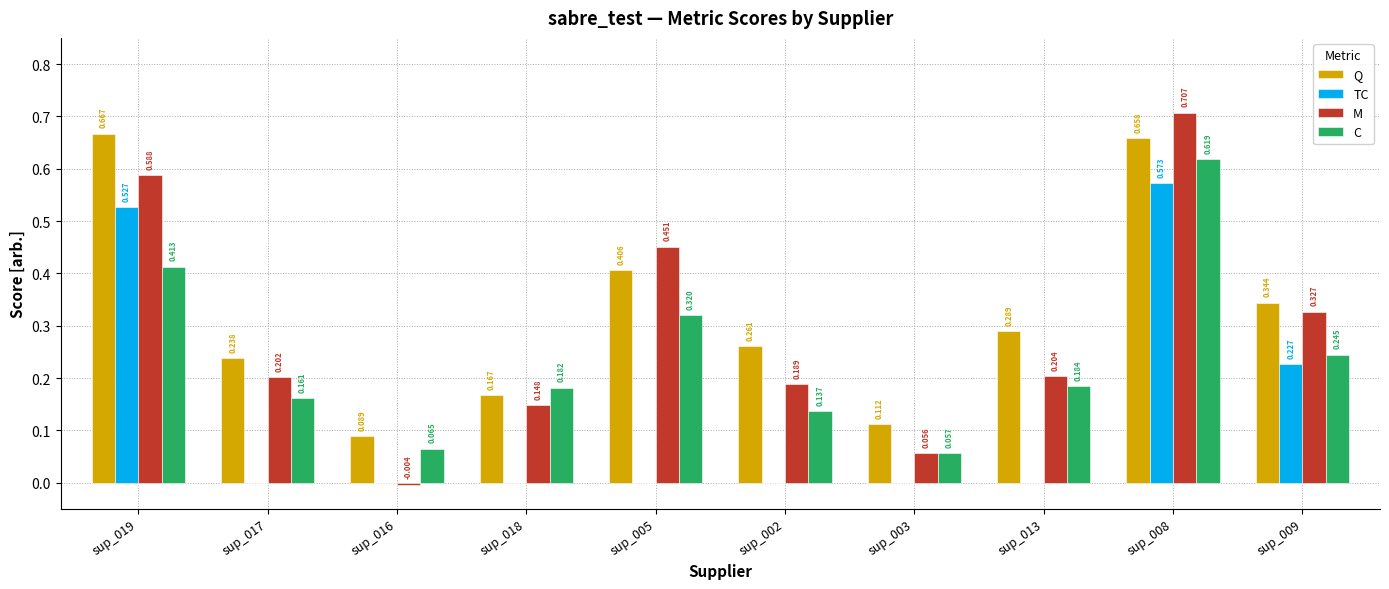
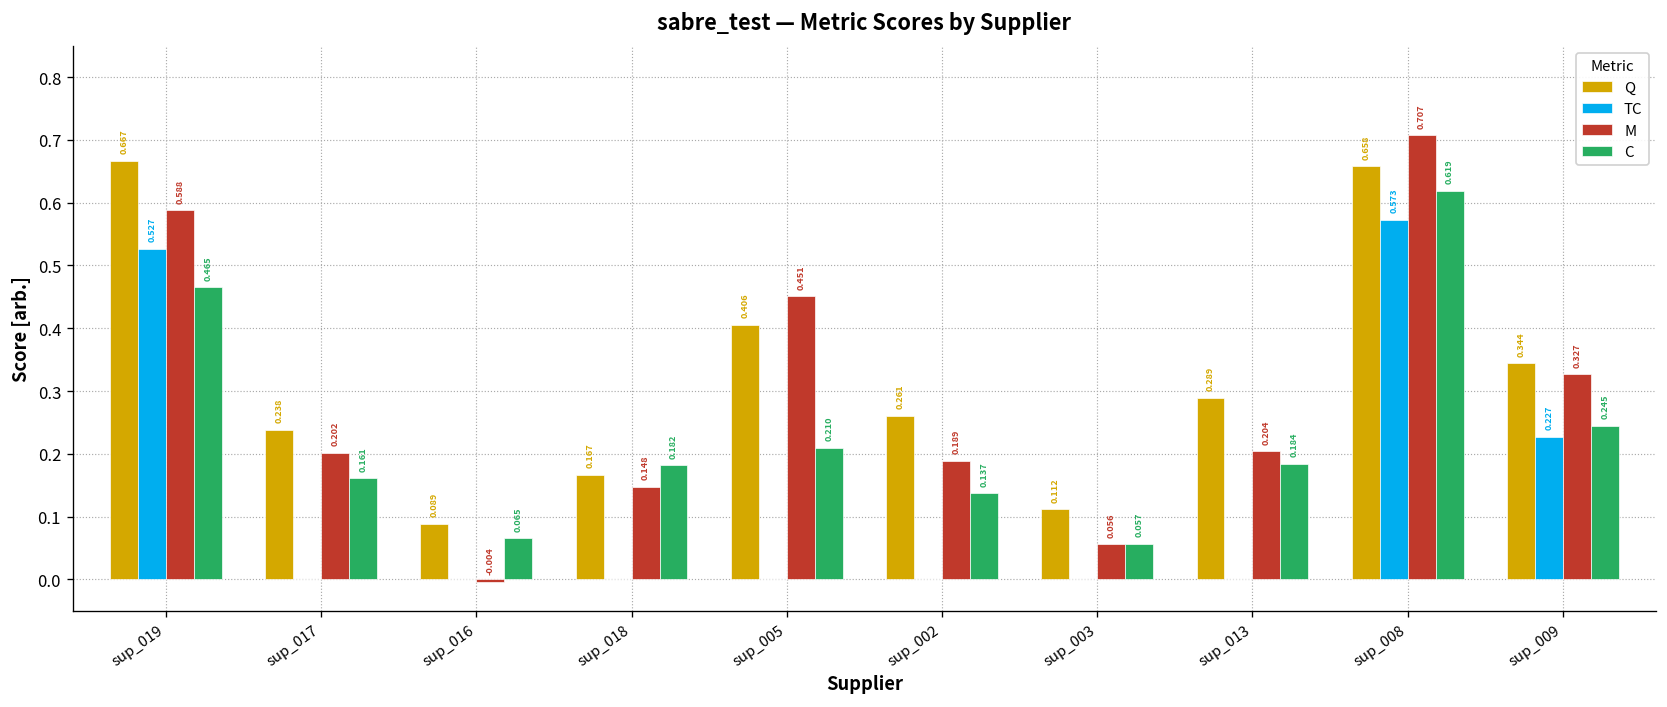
C, sup_019: 0.413 -> 0.465
C, sup_005: 0.320 -> 0.210
